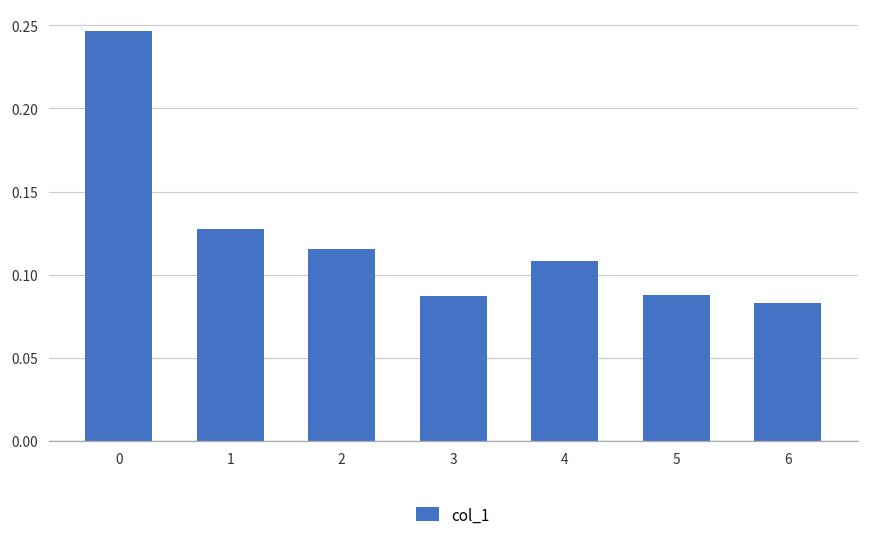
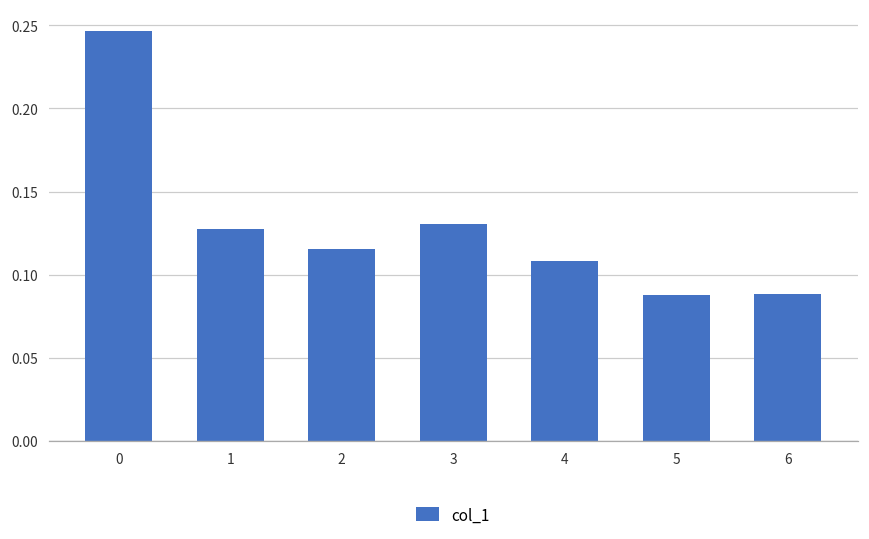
3: 0.088 -> 0.130
6: 0.083 -> 0.088
